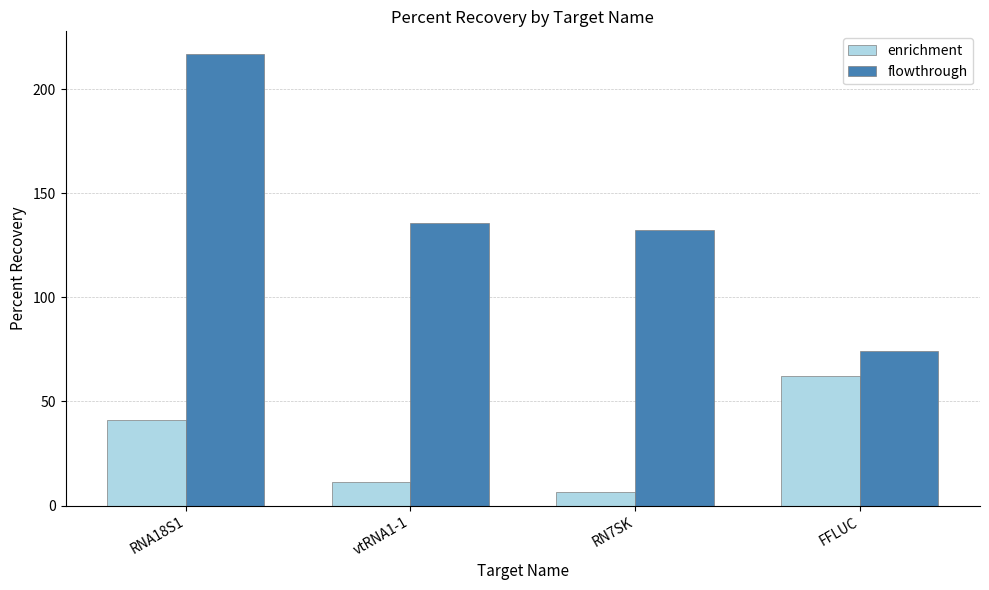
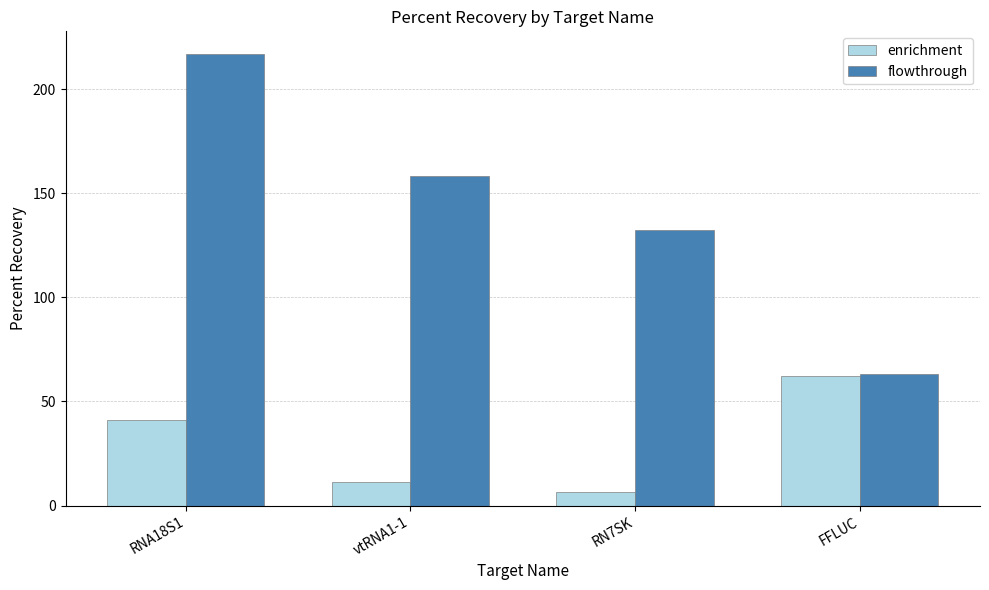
flowthrough, vtRNA1-1: 136 -> 158
flowthrough, FFLUC: 74 -> 63
